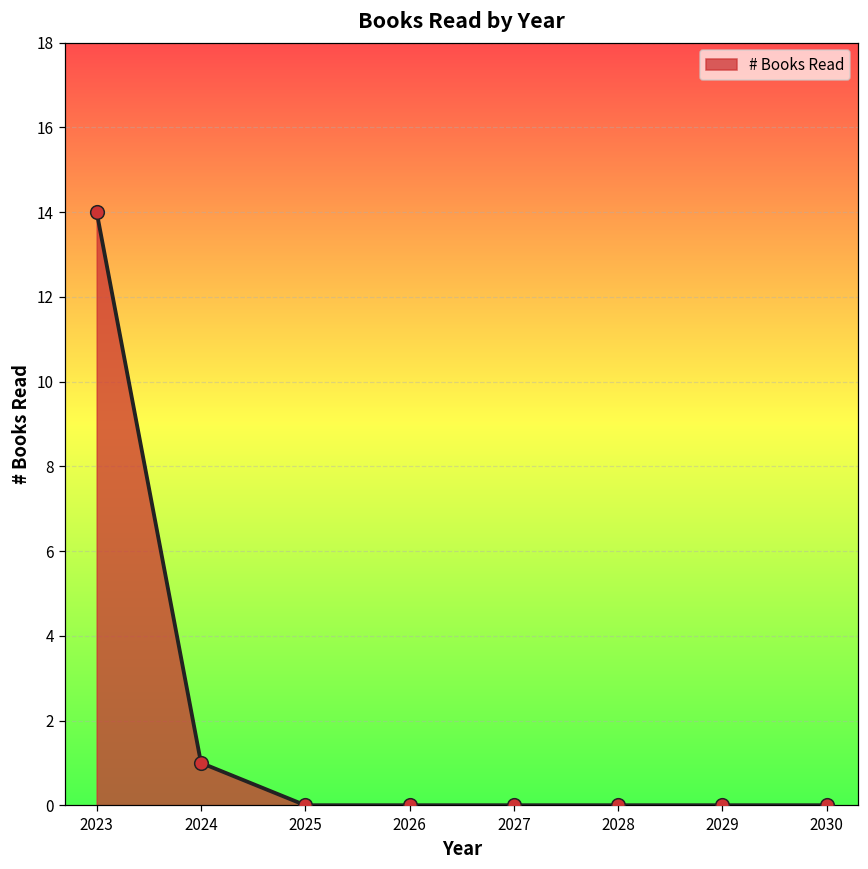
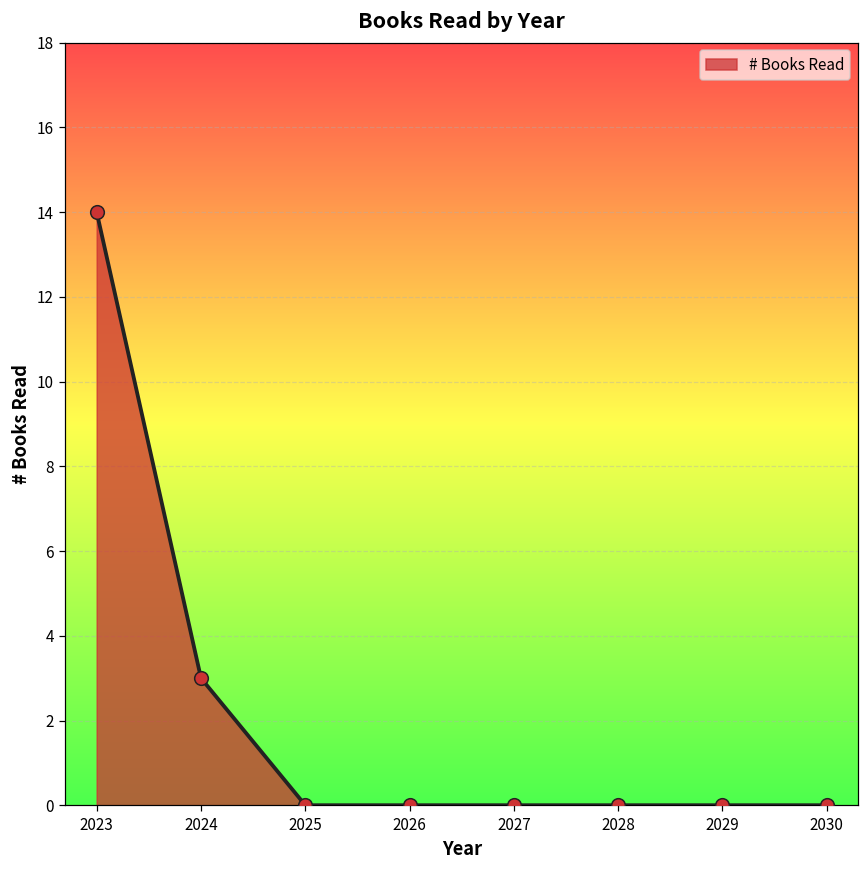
2024: 1 -> 3
